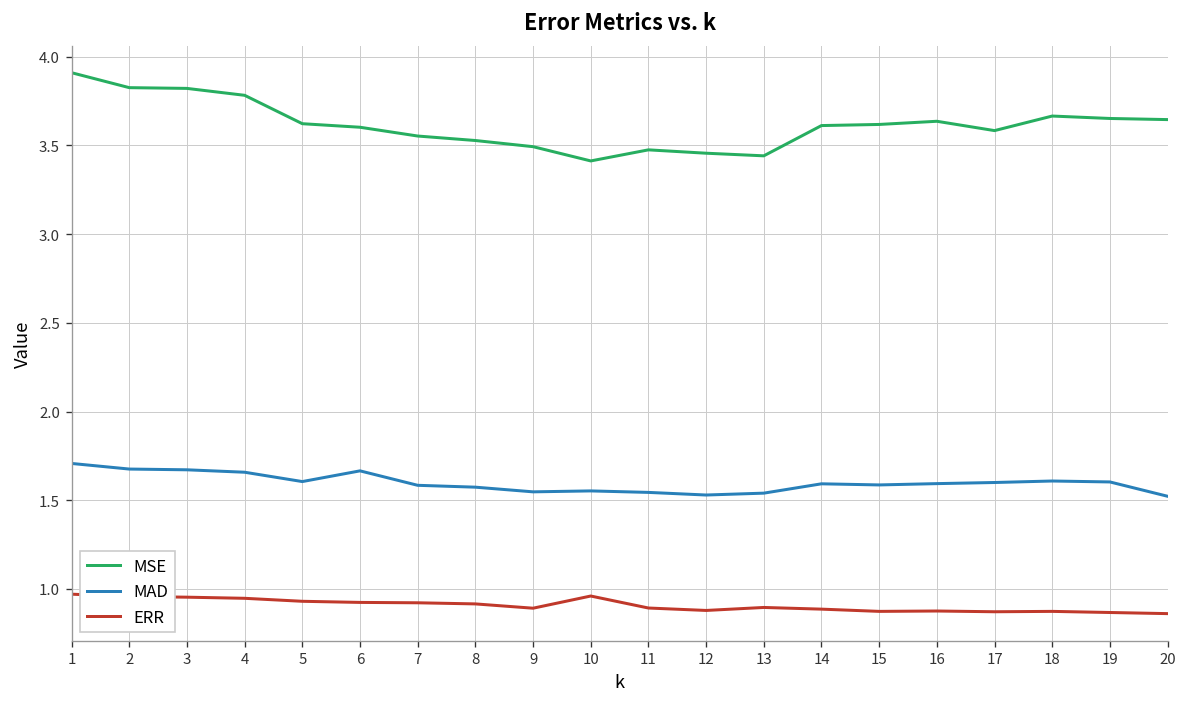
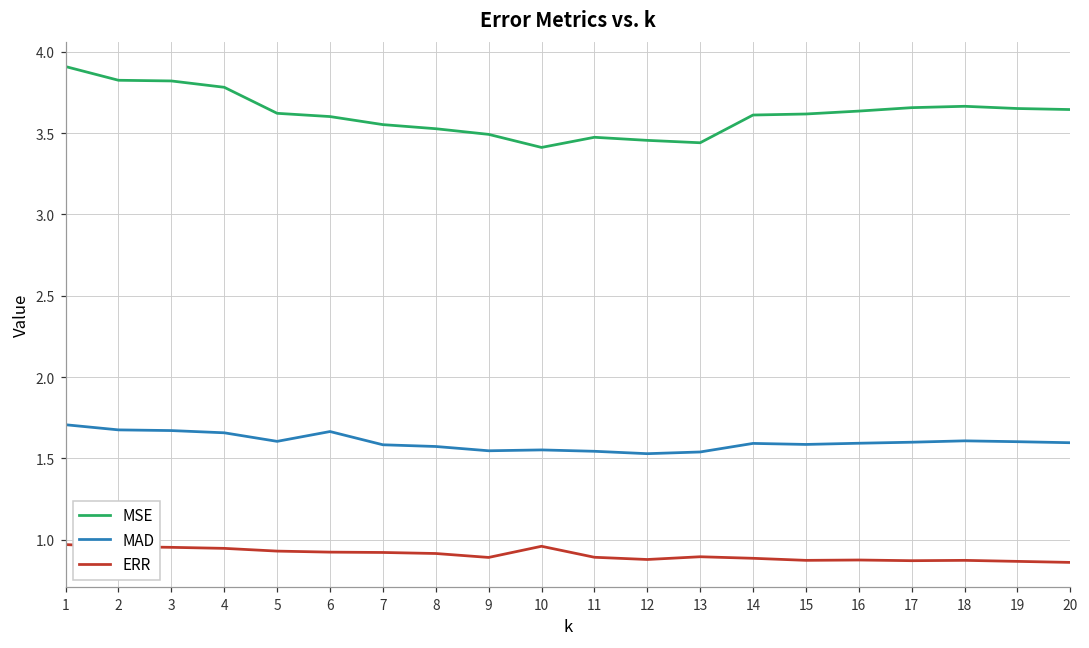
MSE, 17: 3.58 -> 3.66
MAD, 20: 1.52 -> 1.60
